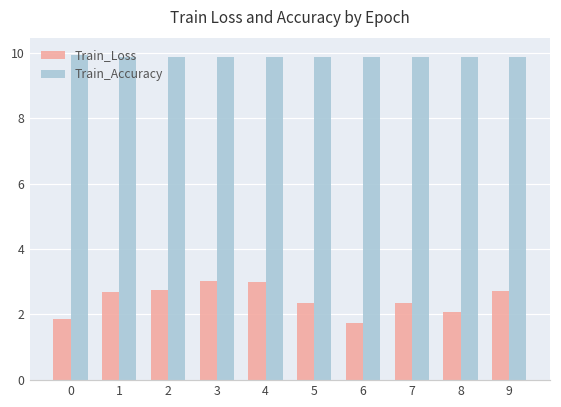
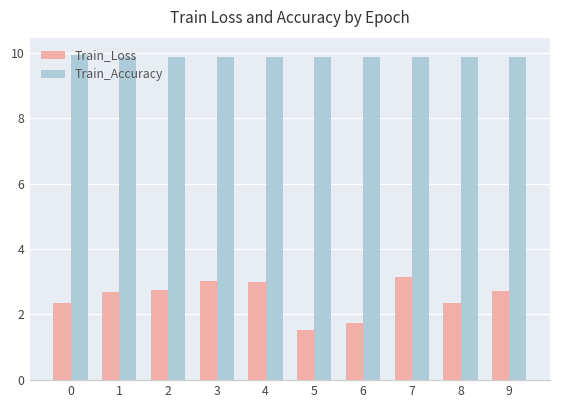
Train_Loss, 0: 1.9 -> 2.4
Train_Loss, 5: 2.4 -> 1.5
Train_Loss, 7: 2.4 -> 3.1
Train_Loss, 8: 2.1 -> 2.4
